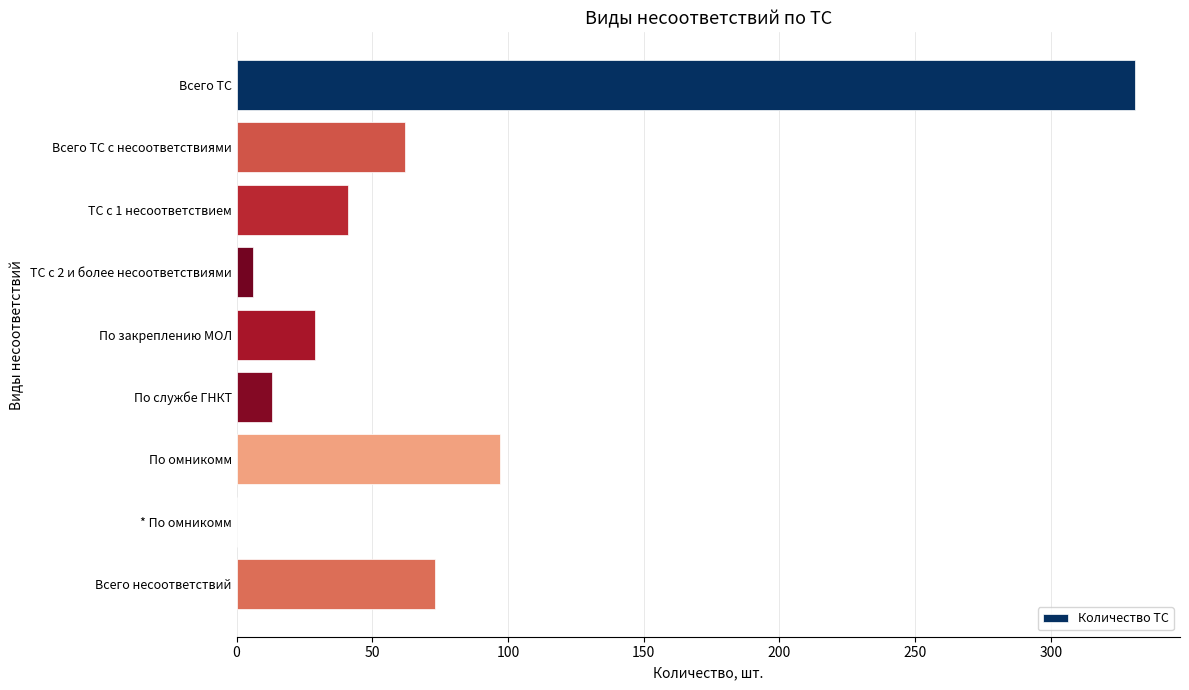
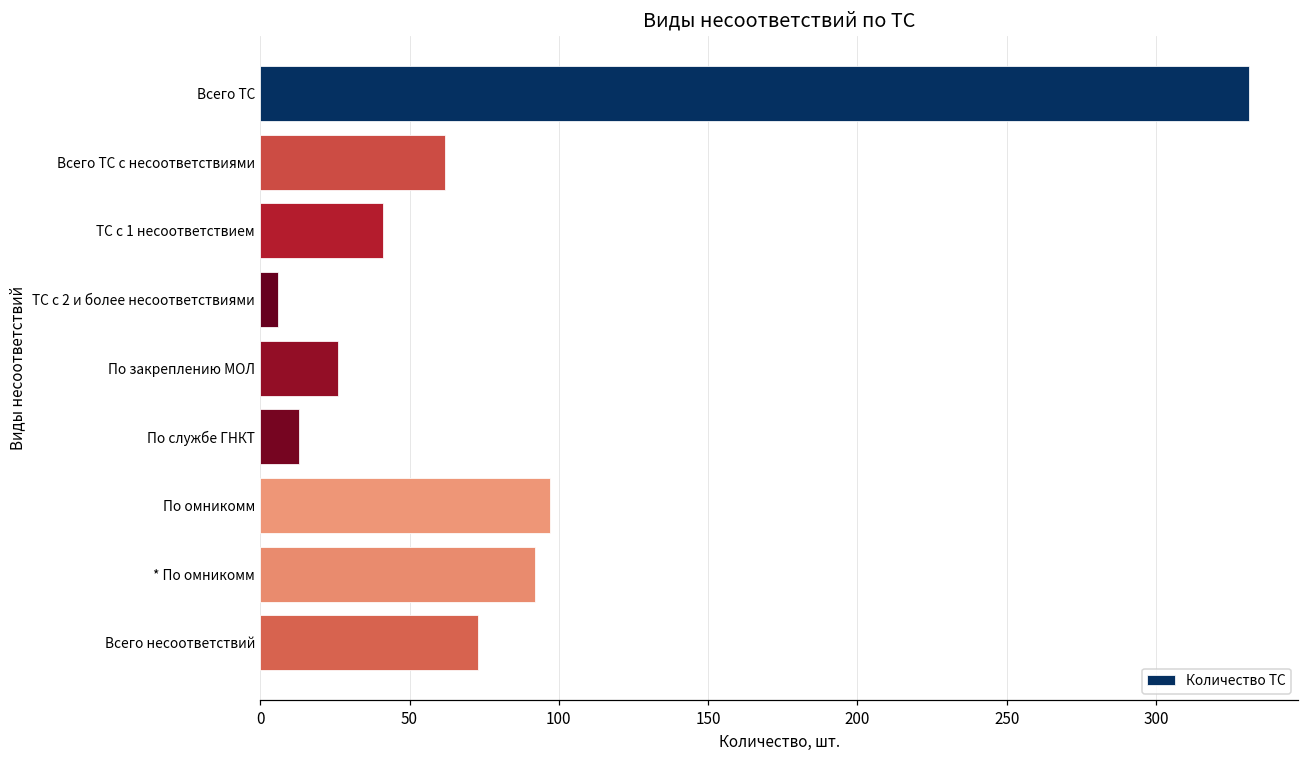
По закреплению МОЛ: 29 -> 26
* По омникомм: 0 -> 92
